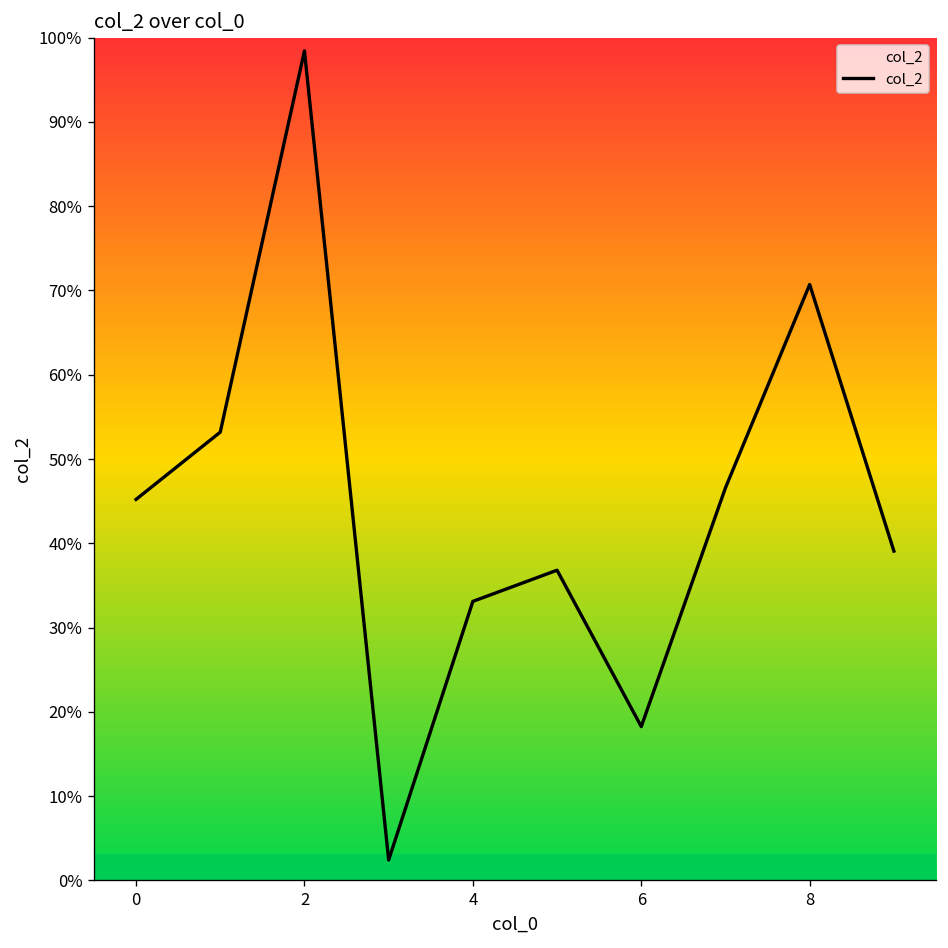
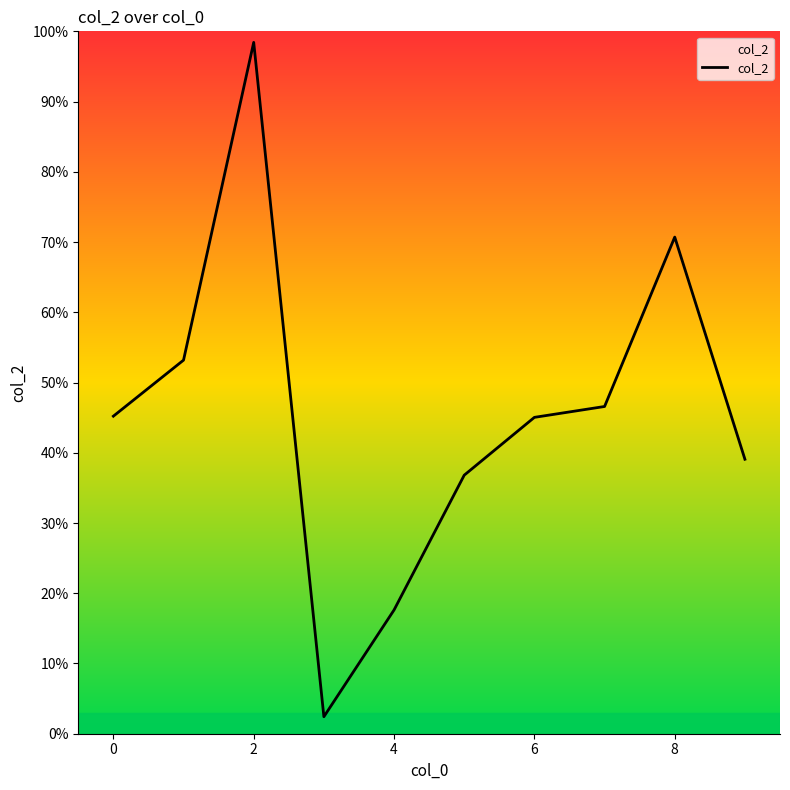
4: 33% -> 18%
6: 18% -> 45%
